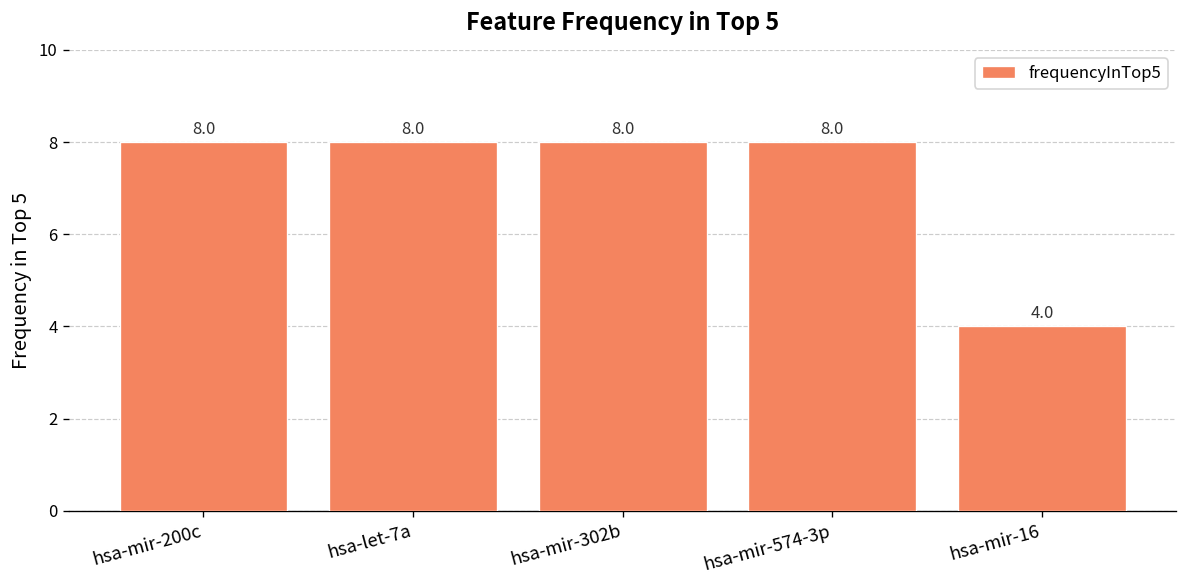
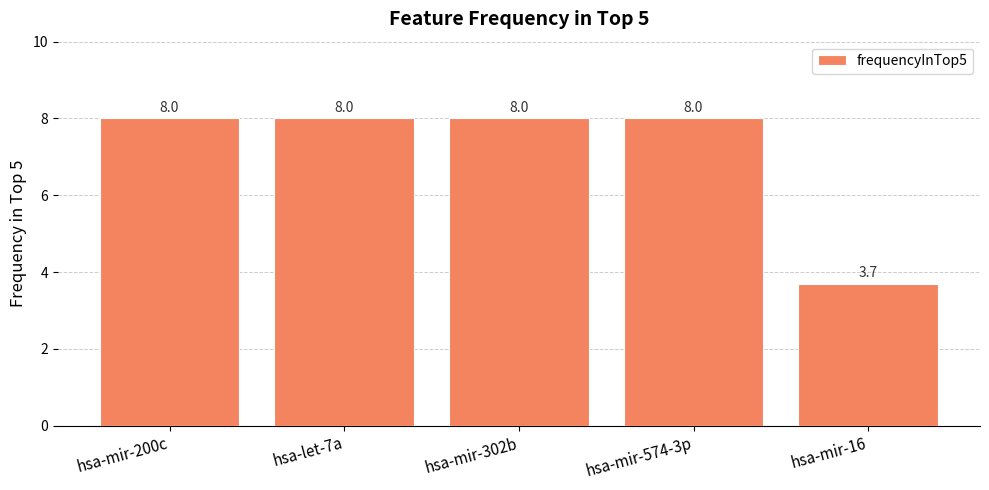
hsa-mir-16: 4.0 -> 3.7
